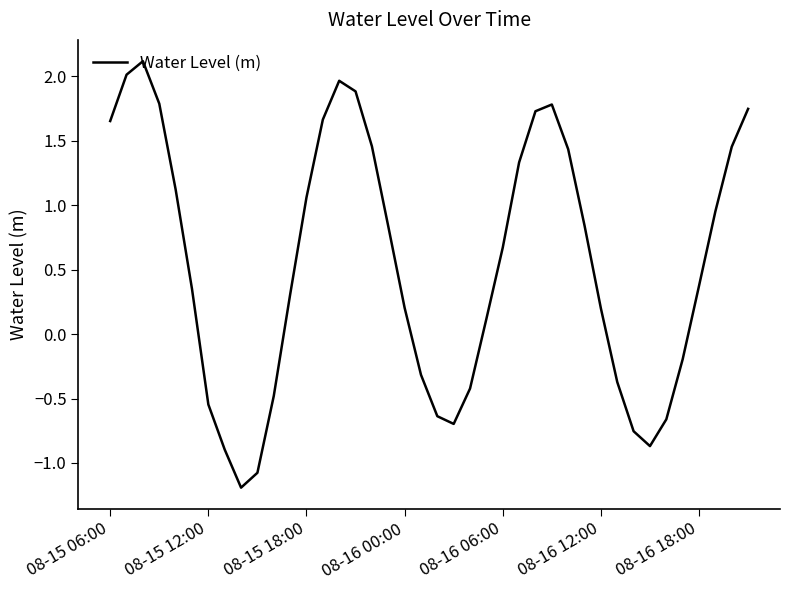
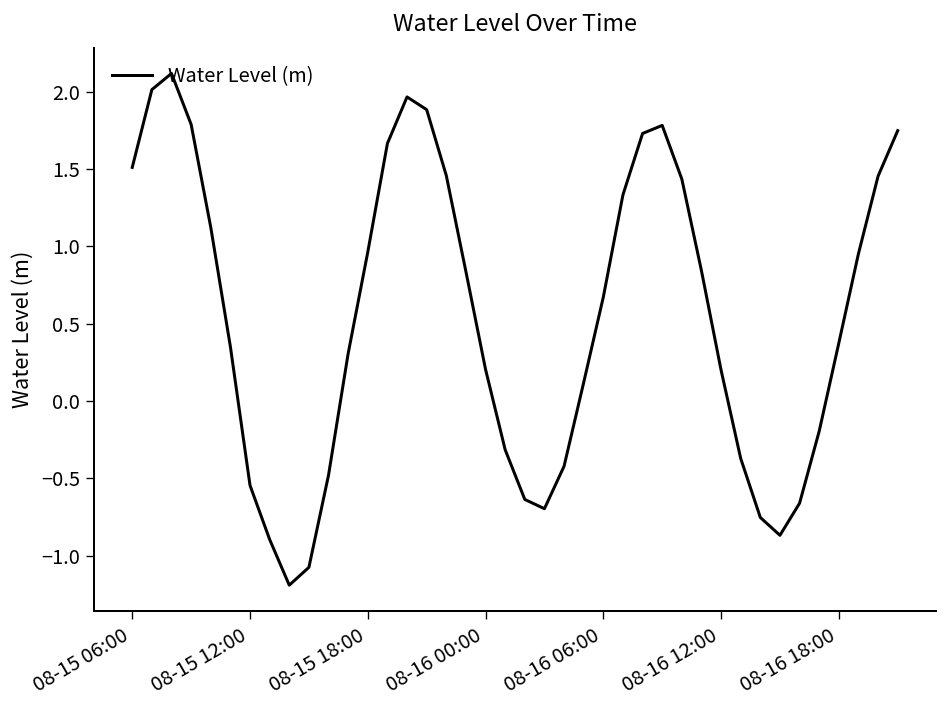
08-15 06:00: 1.65 -> 1.51
08-15 18:00: 1.06 -> 0.96
